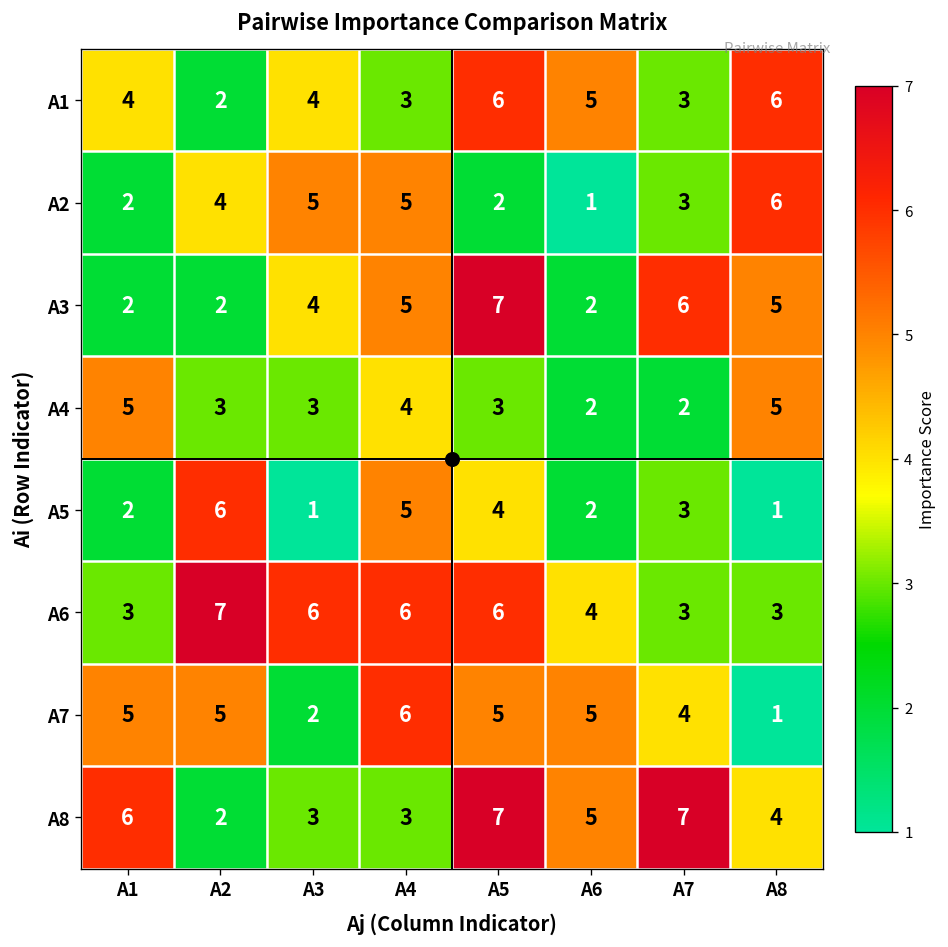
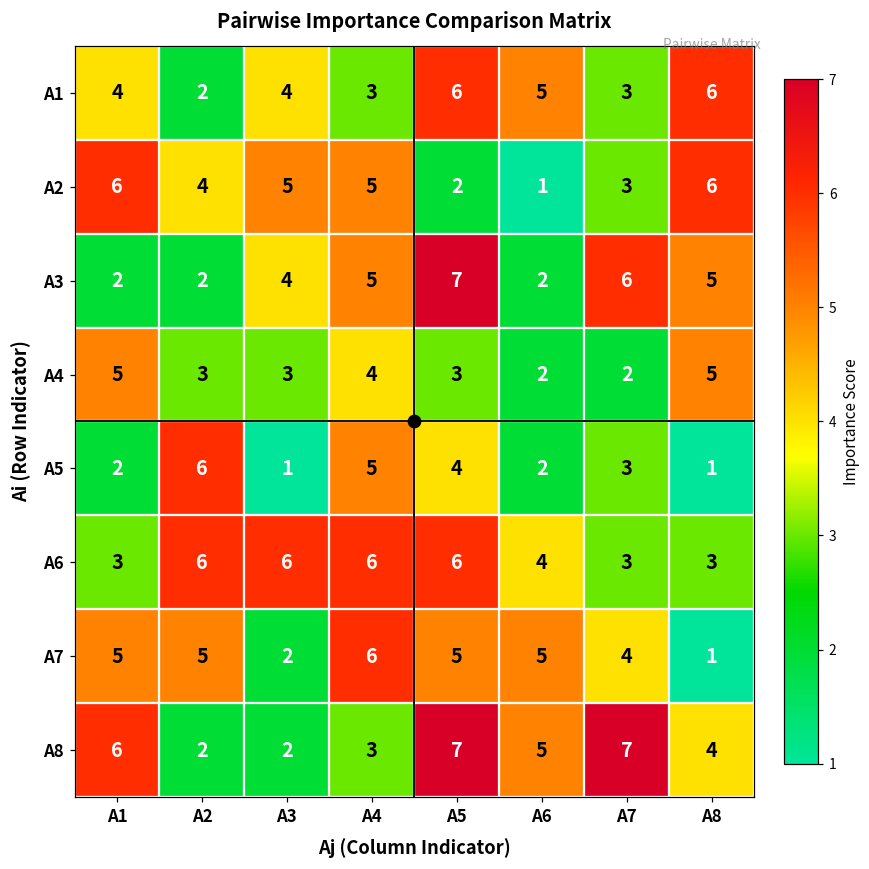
A2, A1: 2 -> 6
A6, A2: 7 -> 6
A8, A3: 3 -> 2
